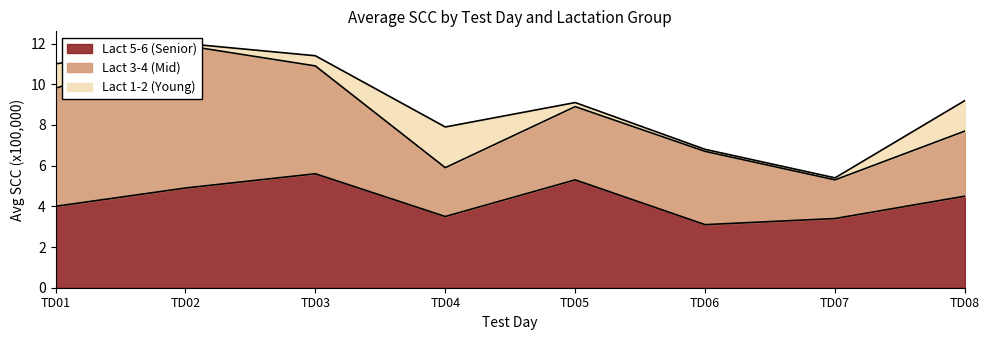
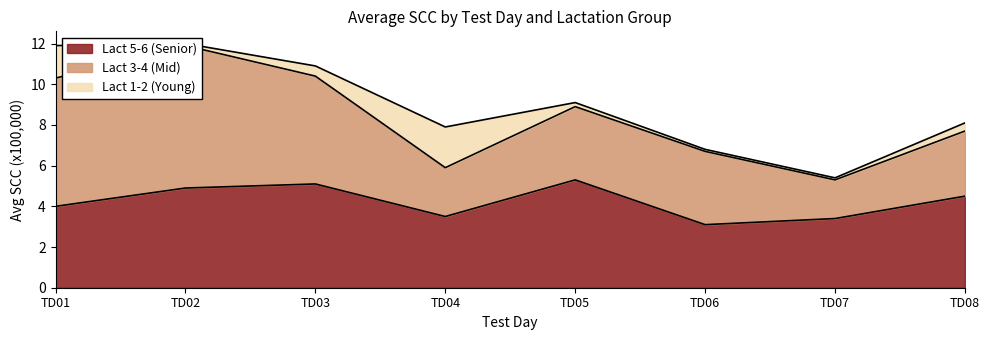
Lact 3-4 (Mid), TD01: 5.8 -> 6.3
Lact 1-2 (Young), TD01: 1.2 -> 1.6
Lact 5-6 (Senior), TD03: 5.6 -> 5.1
Lact 1-2 (Young), TD08: 1.5 -> 0.4
